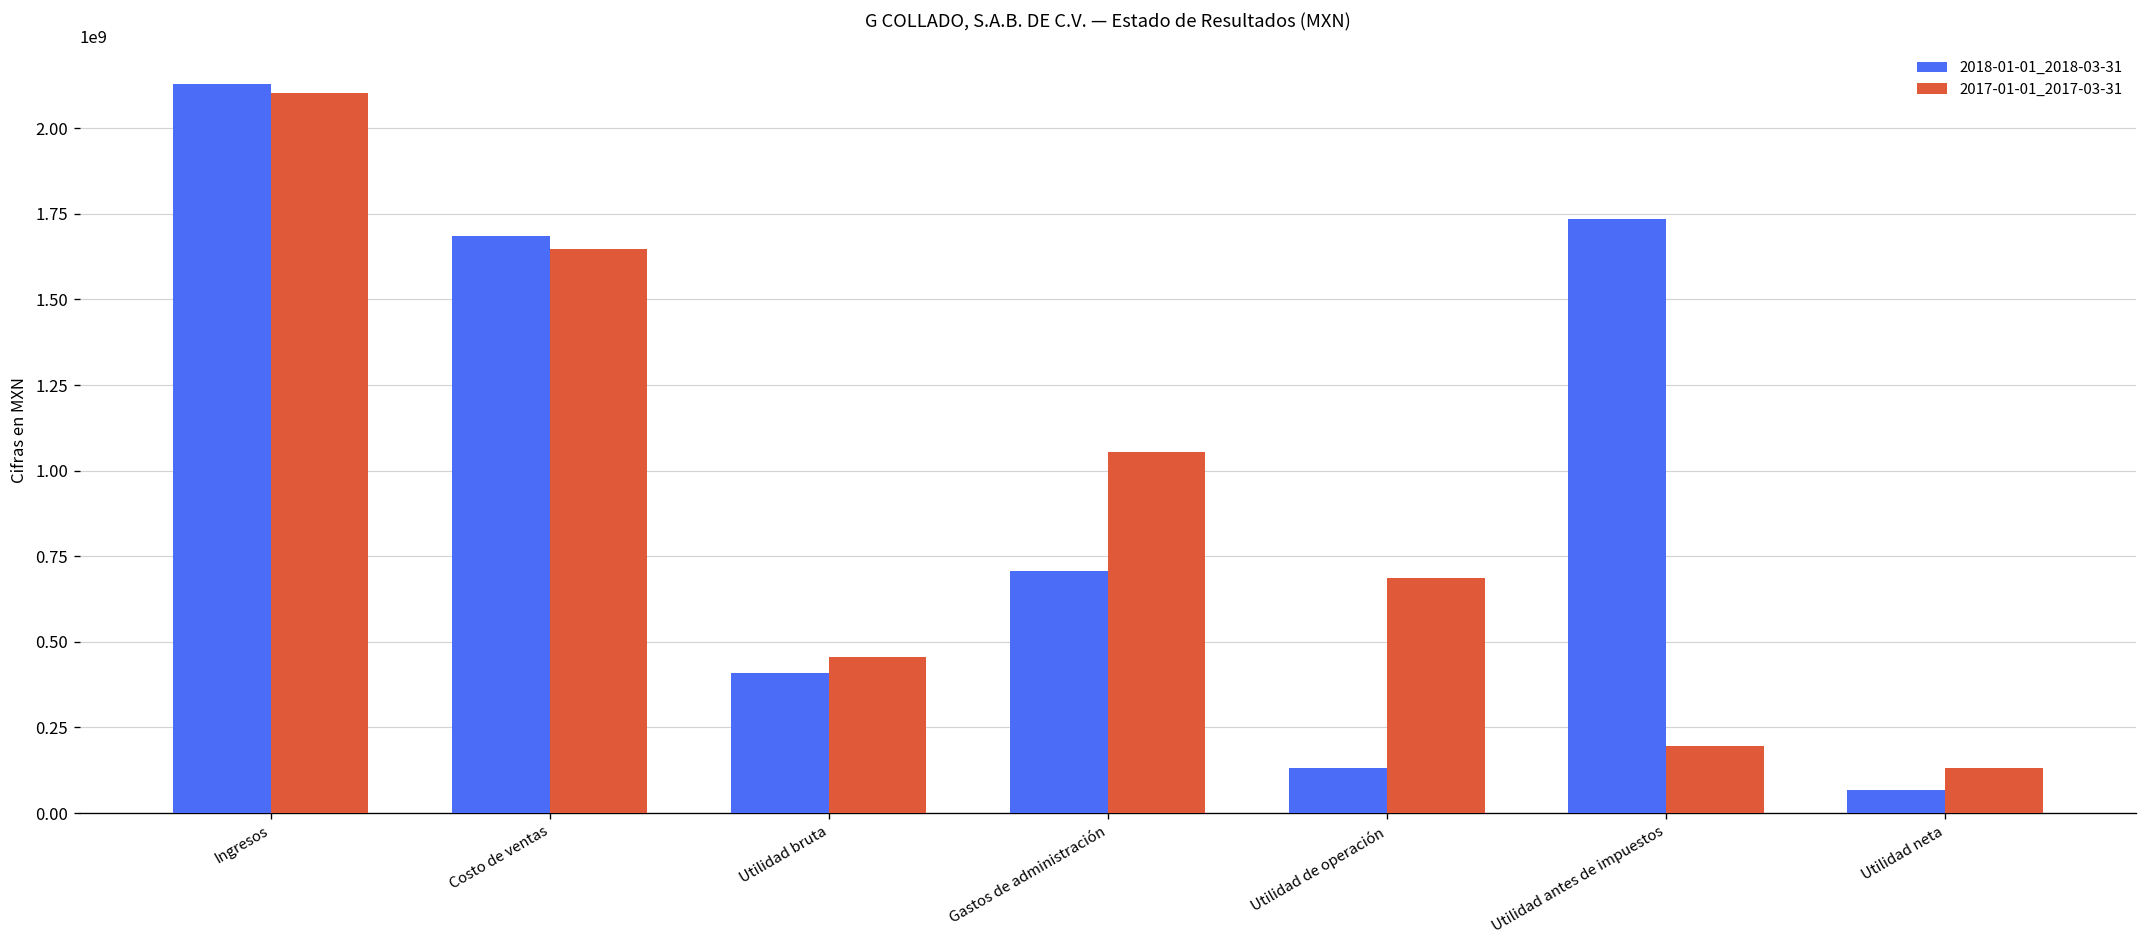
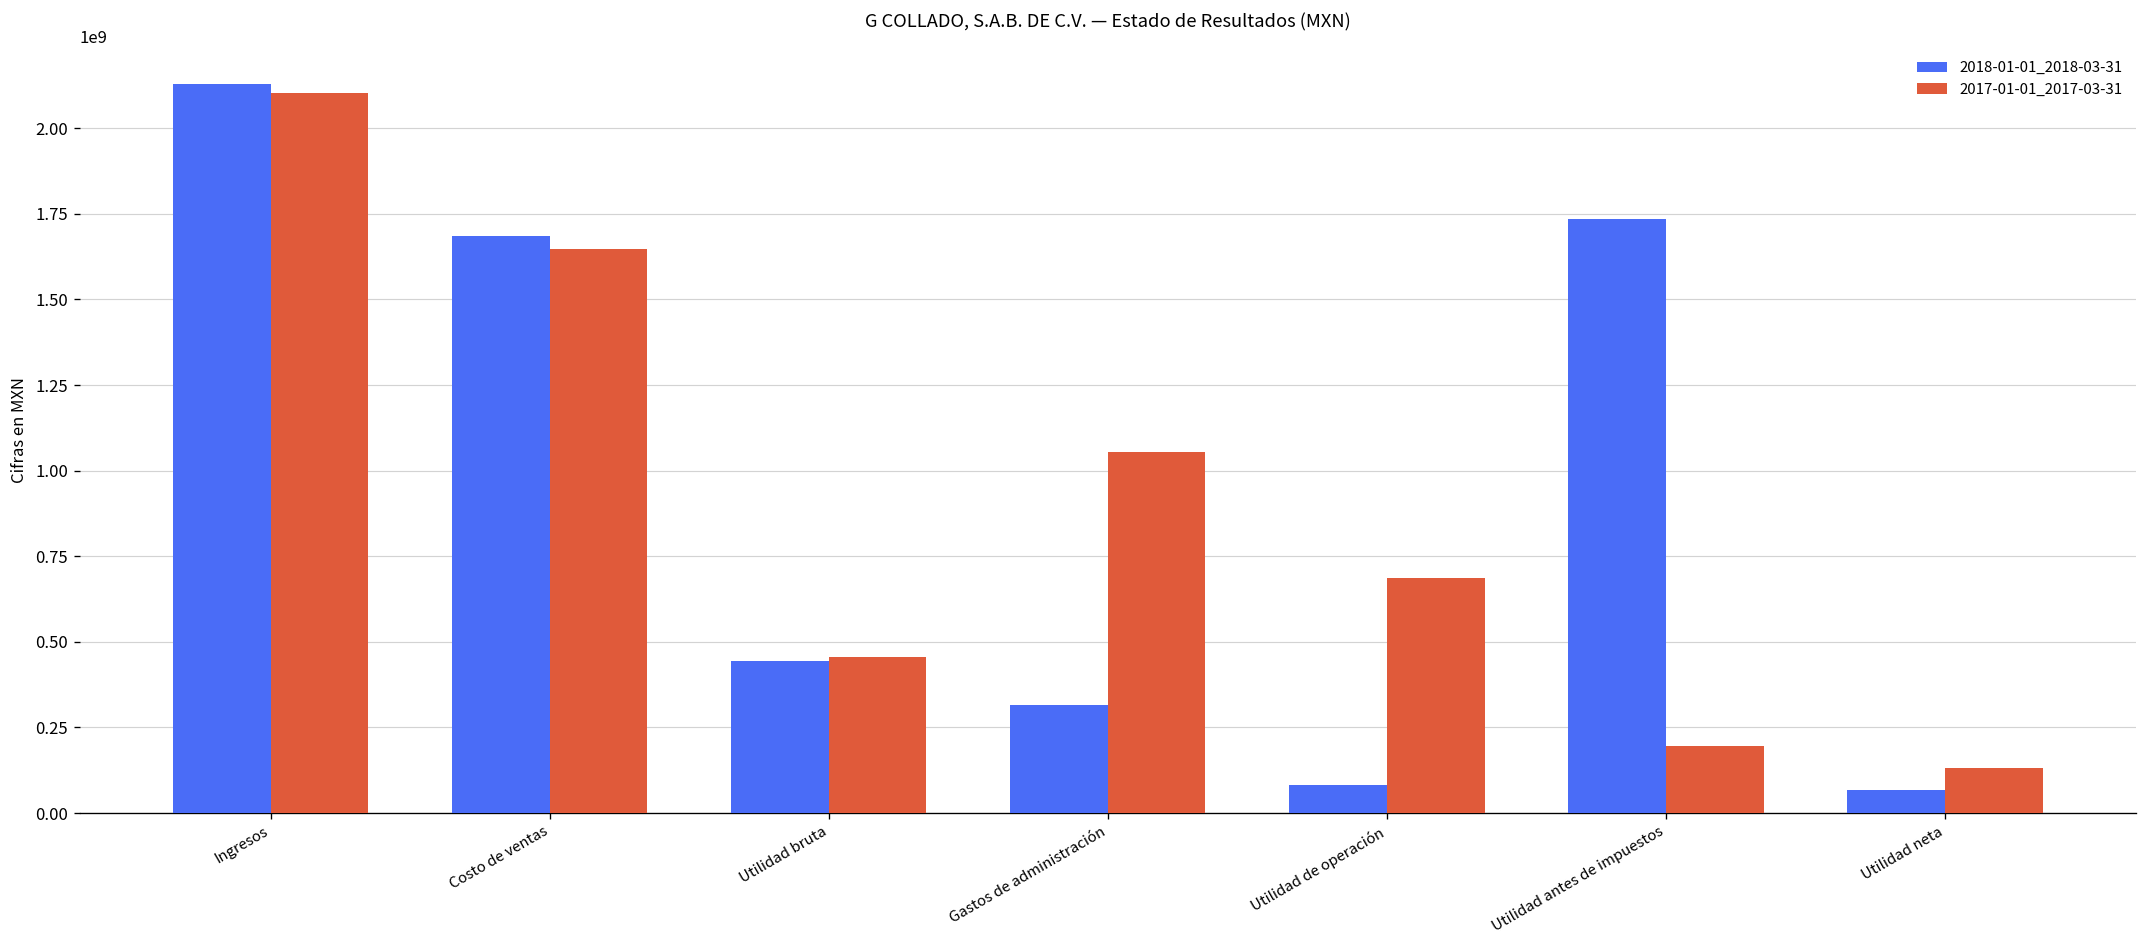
2018-01-01_2018-03-31, Utilidad bruta: 410000000 -> 440000000
2018-01-01_2018-03-31, Gastos de administración: 710000000 -> 320000000
2018-01-01_2018-03-31, Utilidad de operación: 130000000 -> 80000000
